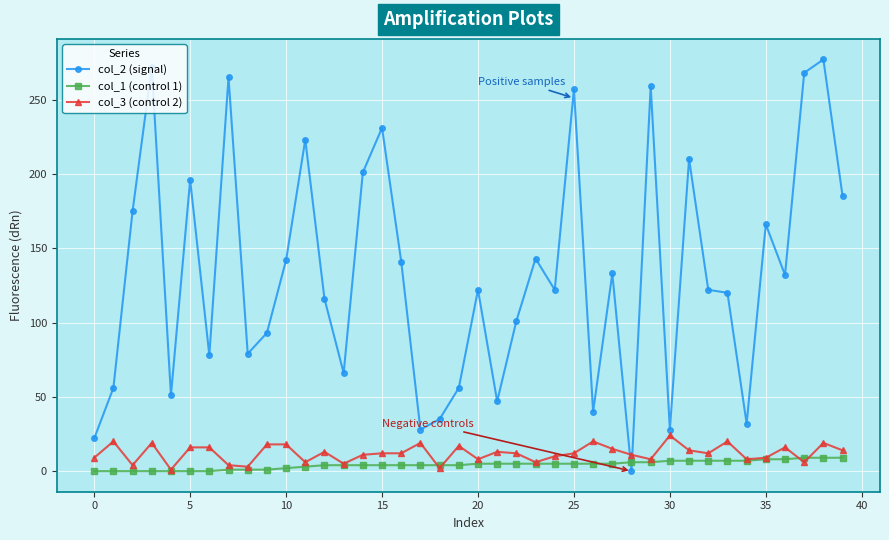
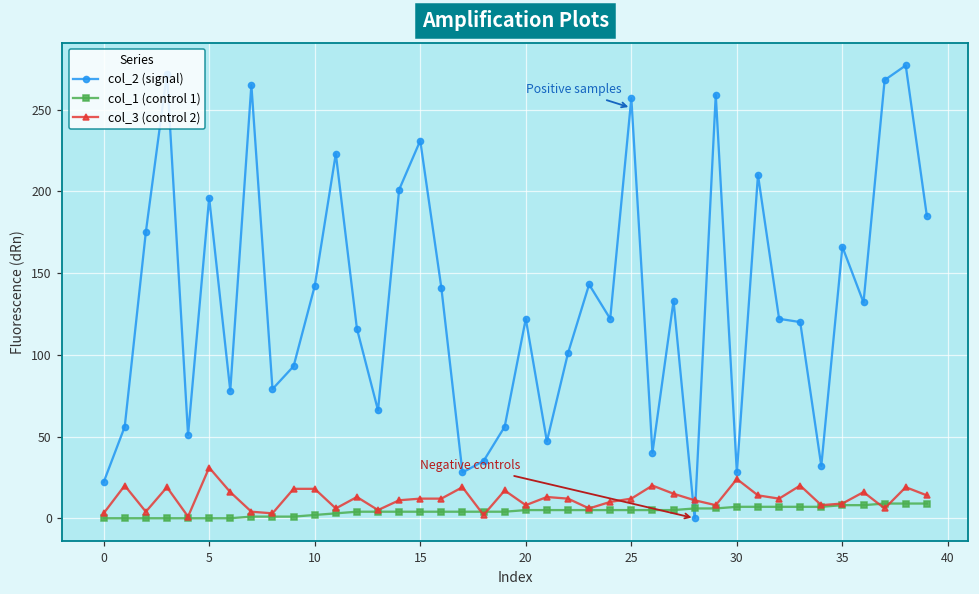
col_3 (control 2), 0: 9 -> 3
col_3 (control 2), 5: 16 -> 31
